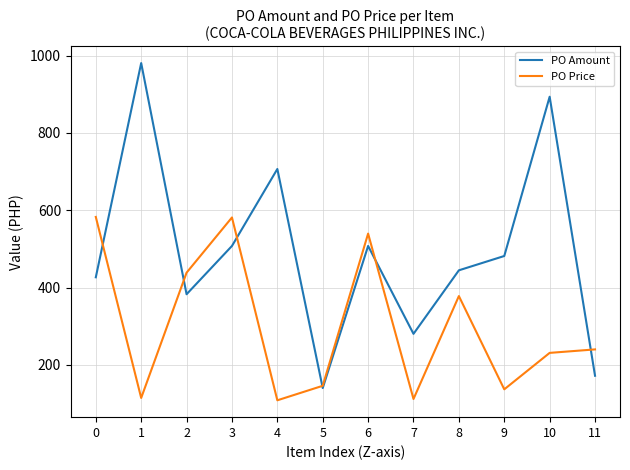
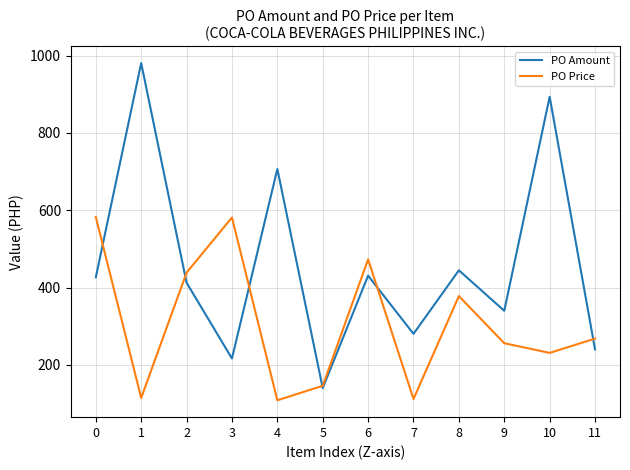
PO Amount, 2: 380 -> 410
PO Amount, 3: 510 -> 220
PO Amount, 6: 510 -> 430
PO Price, 6: 540 -> 470
PO Amount, 9: 480 -> 340
PO Price, 9: 140 -> 260
PO Amount, 11: 170 -> 240
PO Price, 11: 240 -> 270
